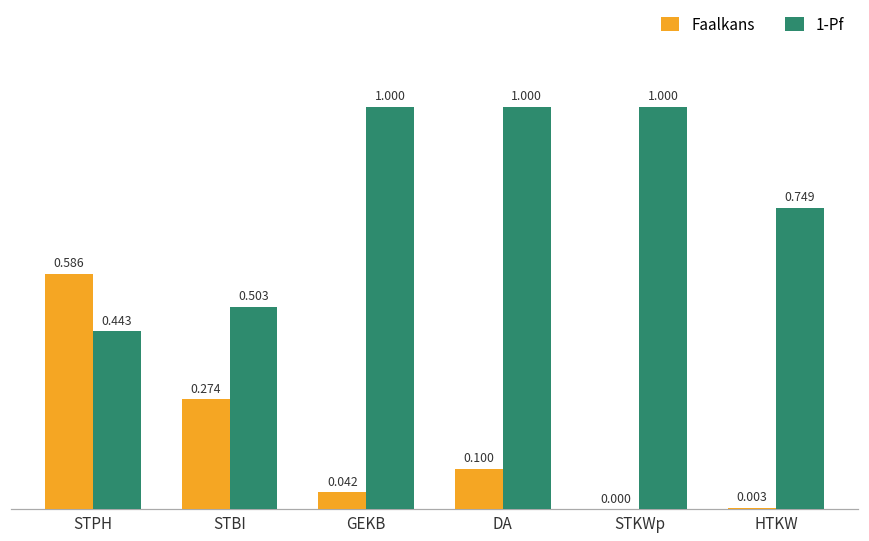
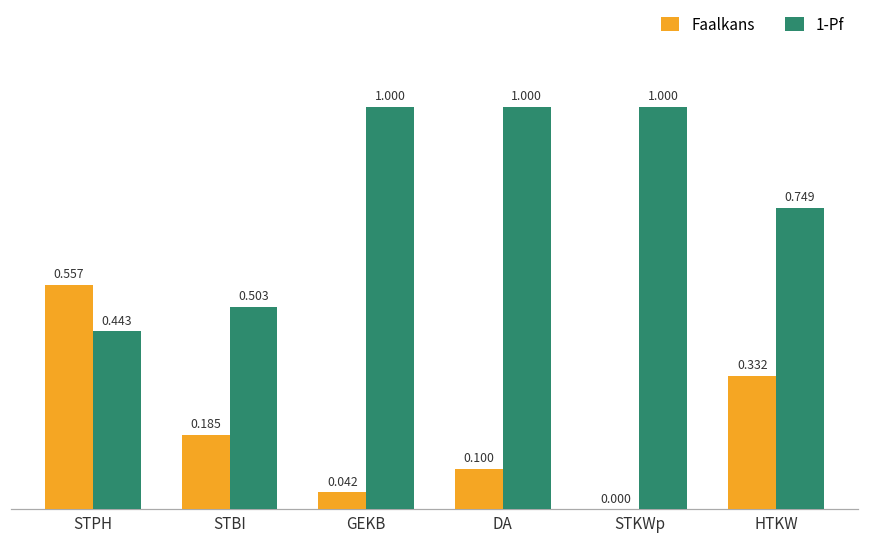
Faalkans, STPH: 0.586 -> 0.557
Faalkans, STBI: 0.274 -> 0.185
Faalkans, HTKW: 0.003 -> 0.332
